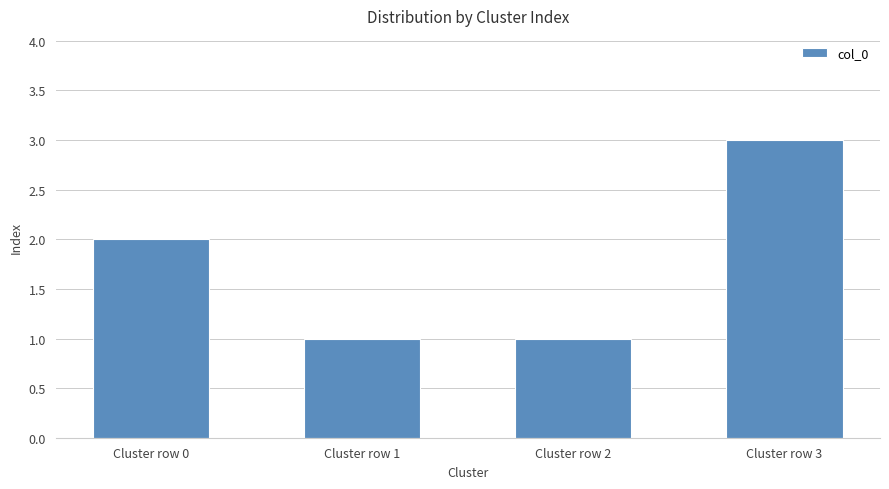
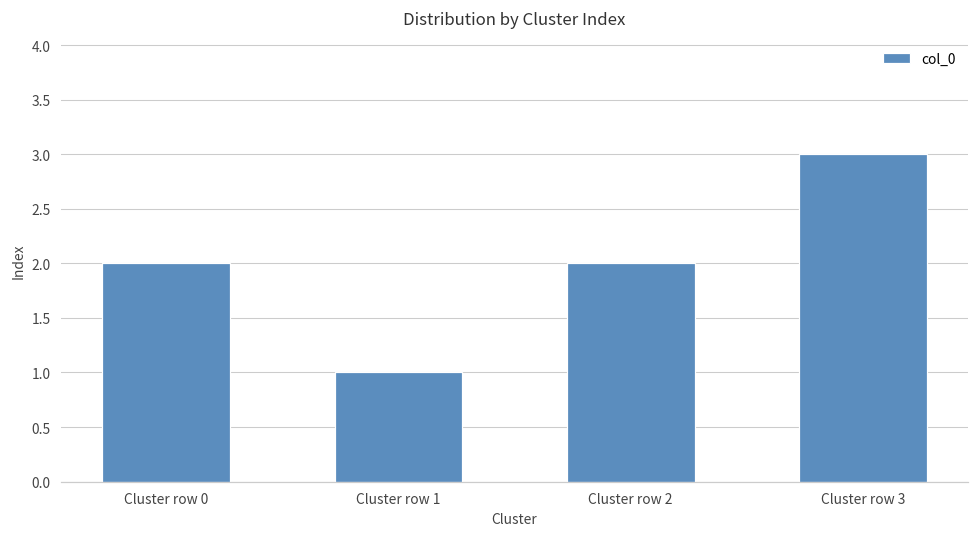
Cluster row 2: 1 -> 2
